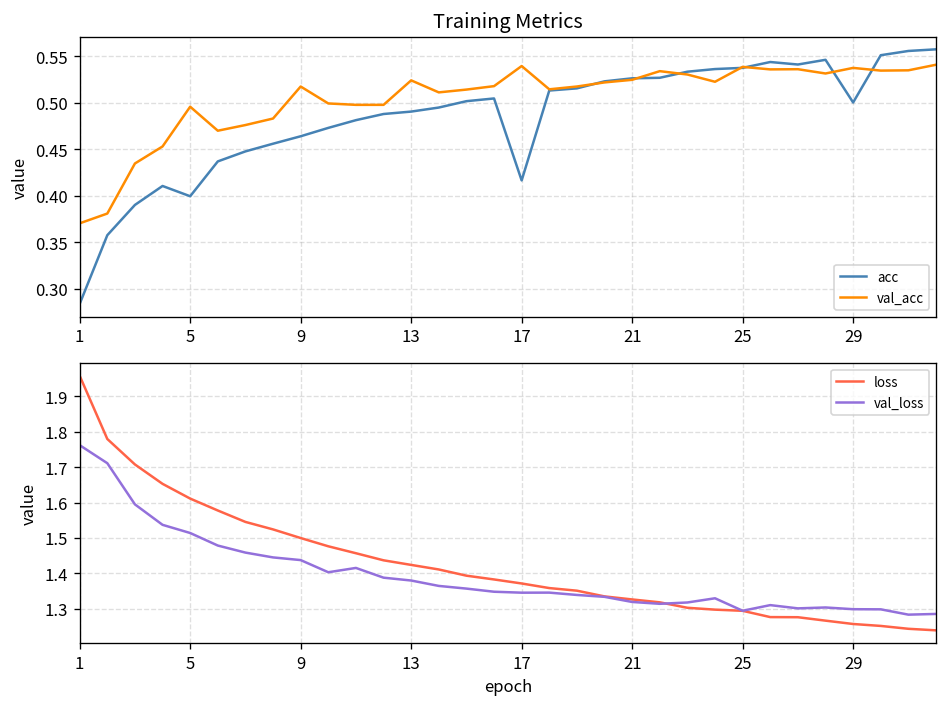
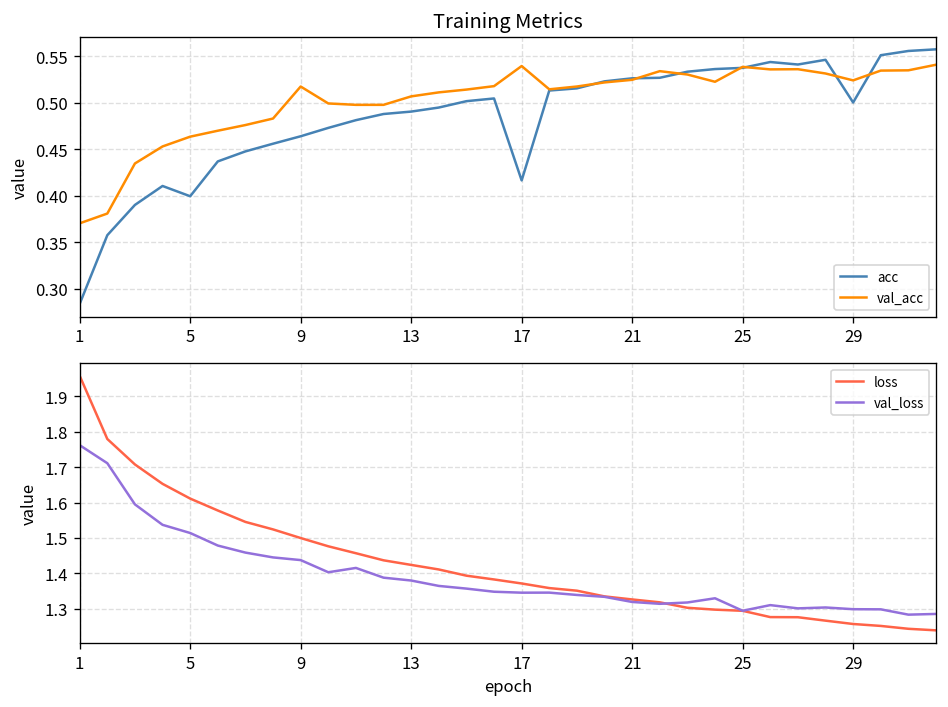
Training Metrics, val_acc, 5: 0.50 -> 0.46
Training Metrics, val_acc, 13: 0.52 -> 0.51
Training Metrics, val_acc, 29: 0.54 -> 0.52
